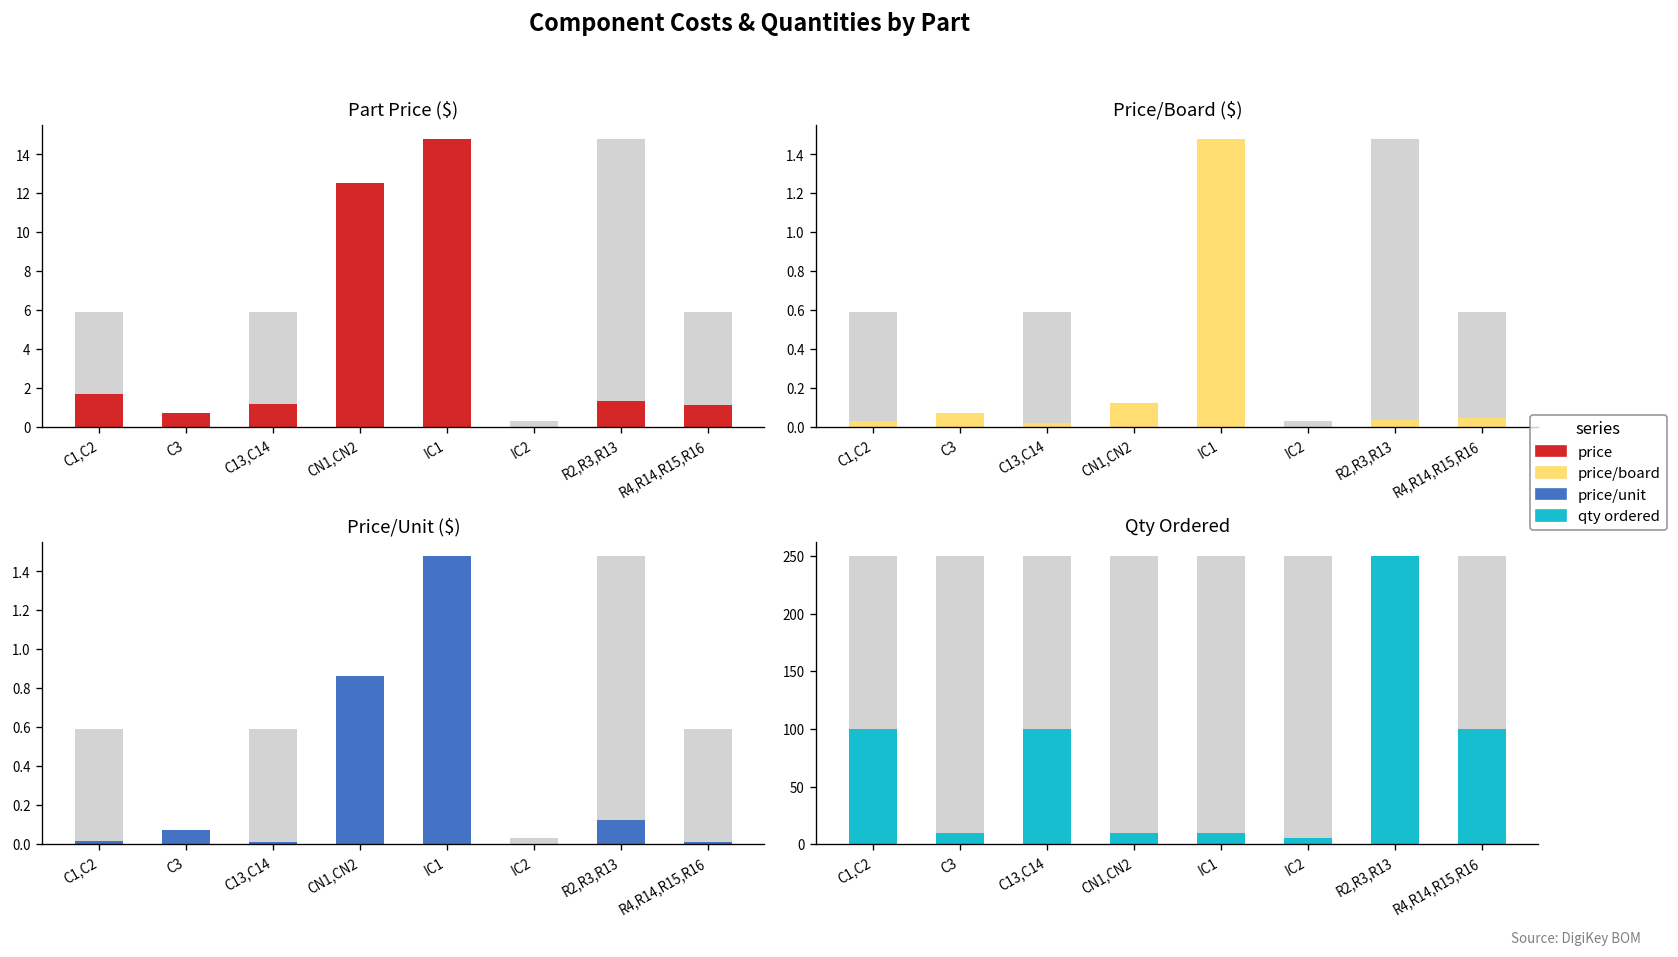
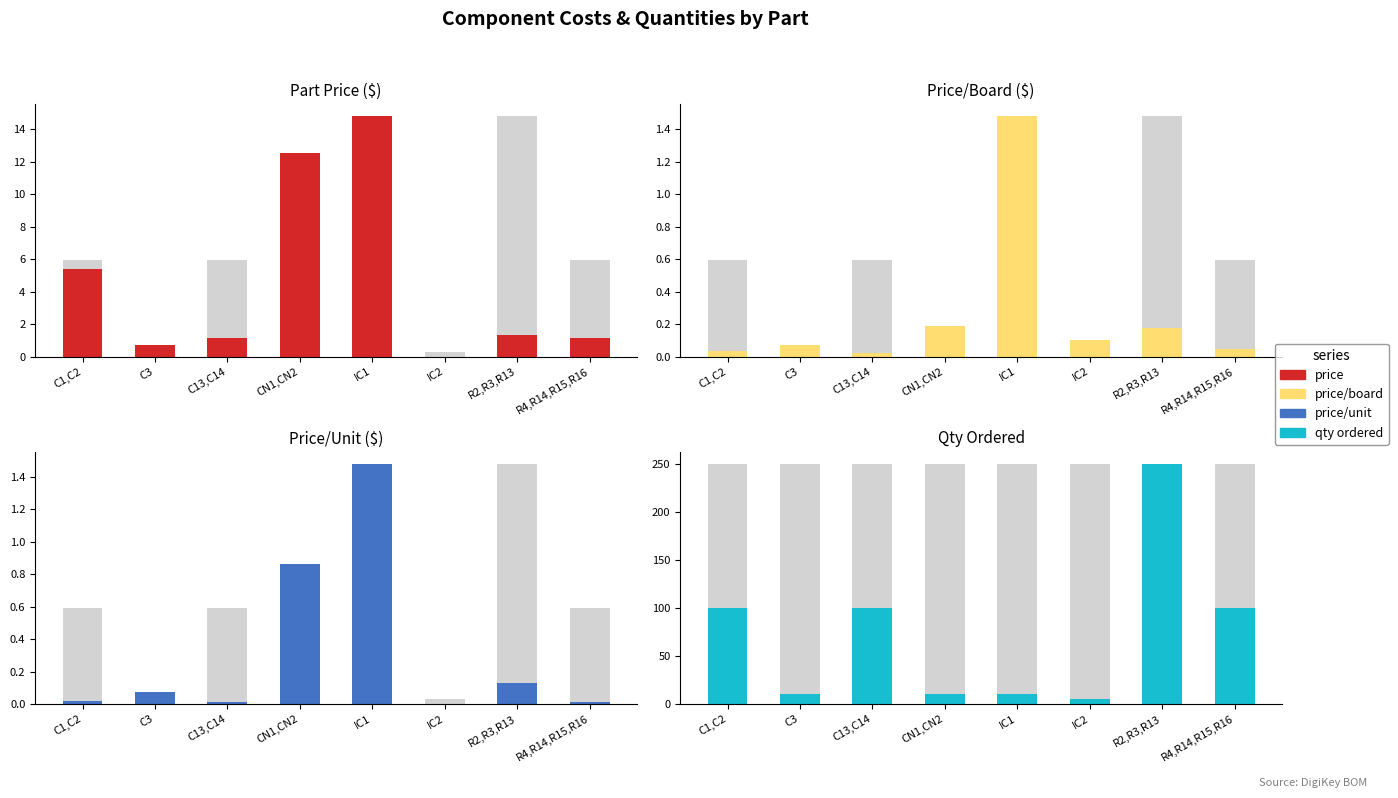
Part Price ($), price, C1,C2: 1.7 -> 5.4
Price/Board ($), price/board, CN1,CN2: 0.12 -> 0.19
Price/Board ($), price/board, IC2: 0.0 -> 0.1
Price/Board ($), price/board, R2,R3,R13: 0.04 -> 0.17
